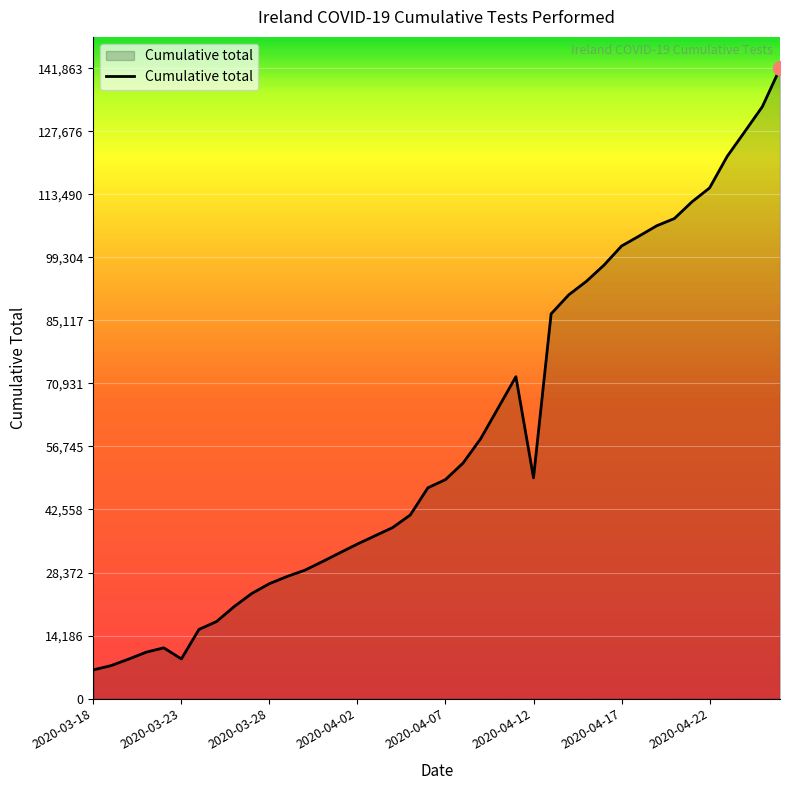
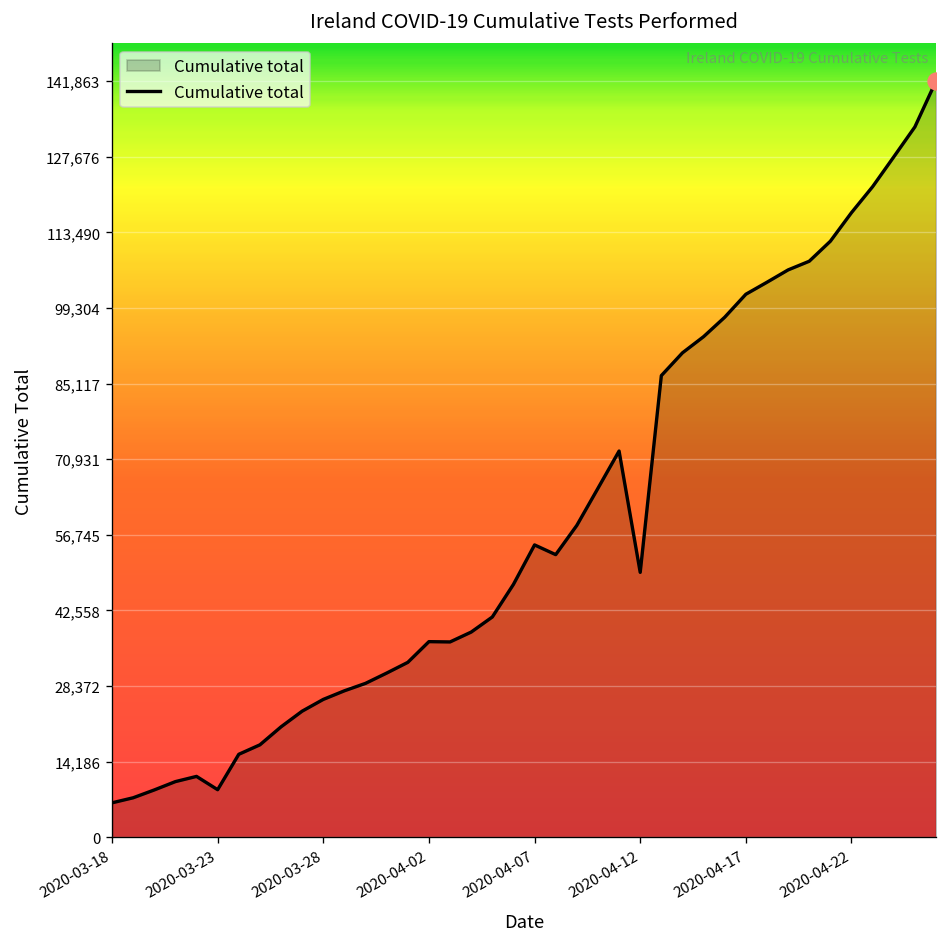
Cumulative total, 2020-04-02: 35,000 -> 37,000
Cumulative total, 2020-04-07: 49,000 -> 55,000
Cumulative total, 2020-04-22: 115,000 -> 117,000
